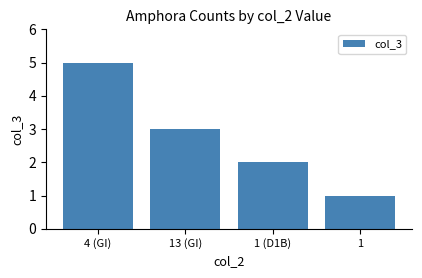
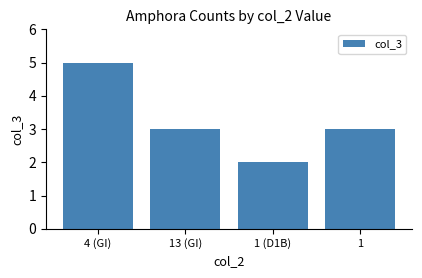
1: 1 -> 3
